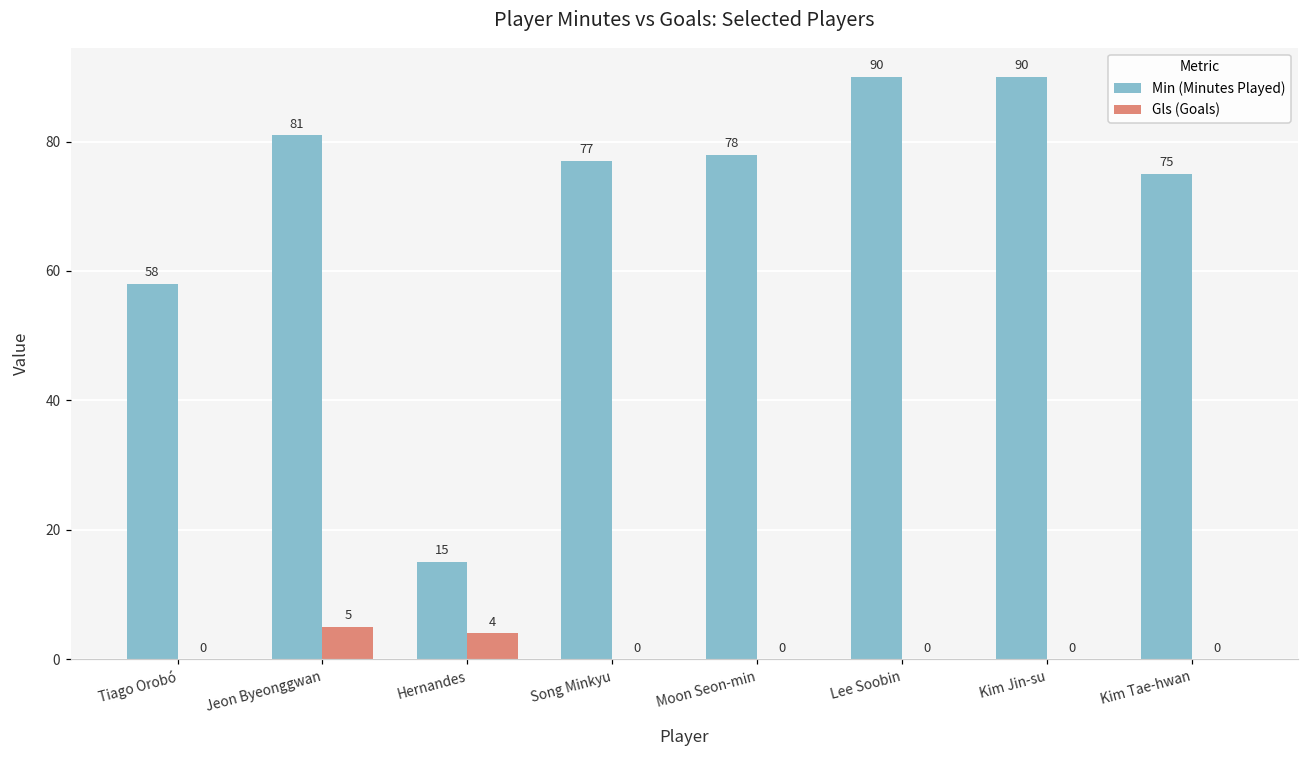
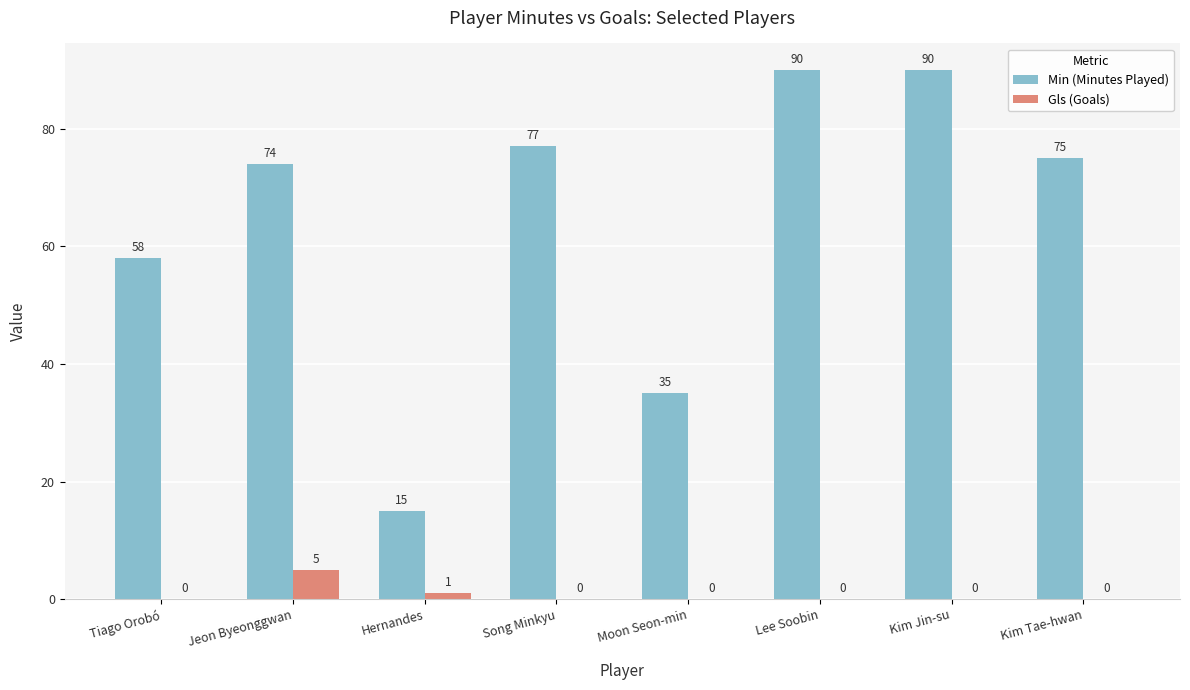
Min (Minutes Played), Jeon Byeonggwan: 81 -> 74
Gls (Goals), Hernandes: 4 -> 1
Min (Minutes Played), Moon Seon-min: 78 -> 35
